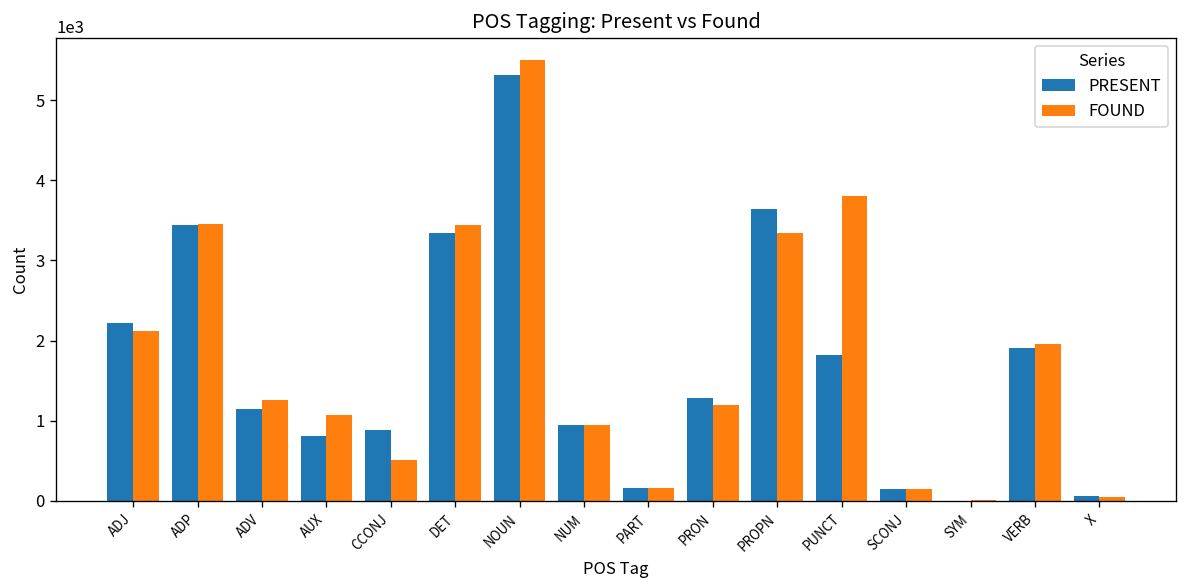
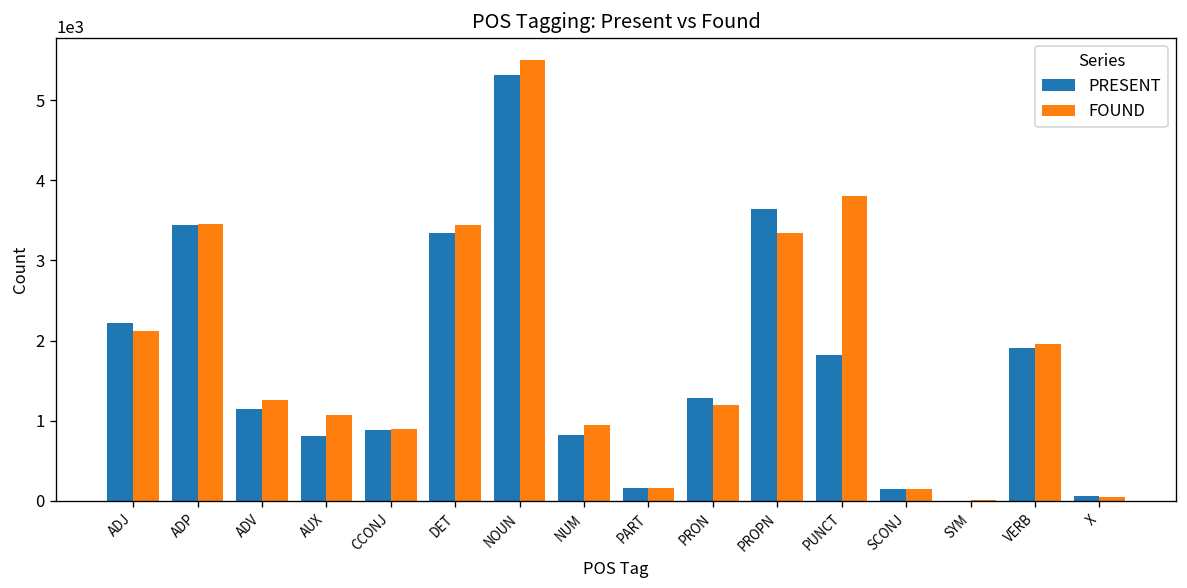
FOUND, CCONJ: 500 -> 900
PRESENT, NUM: 900 -> 800
